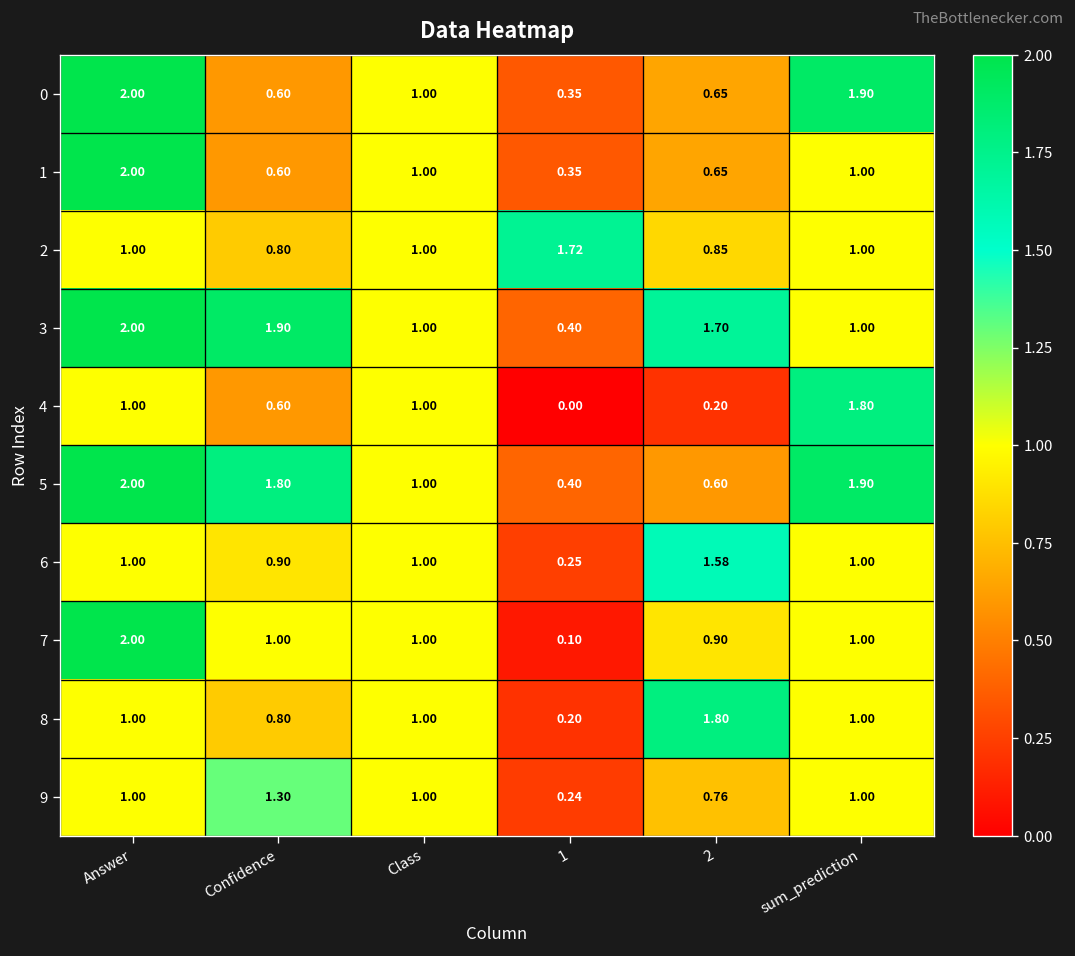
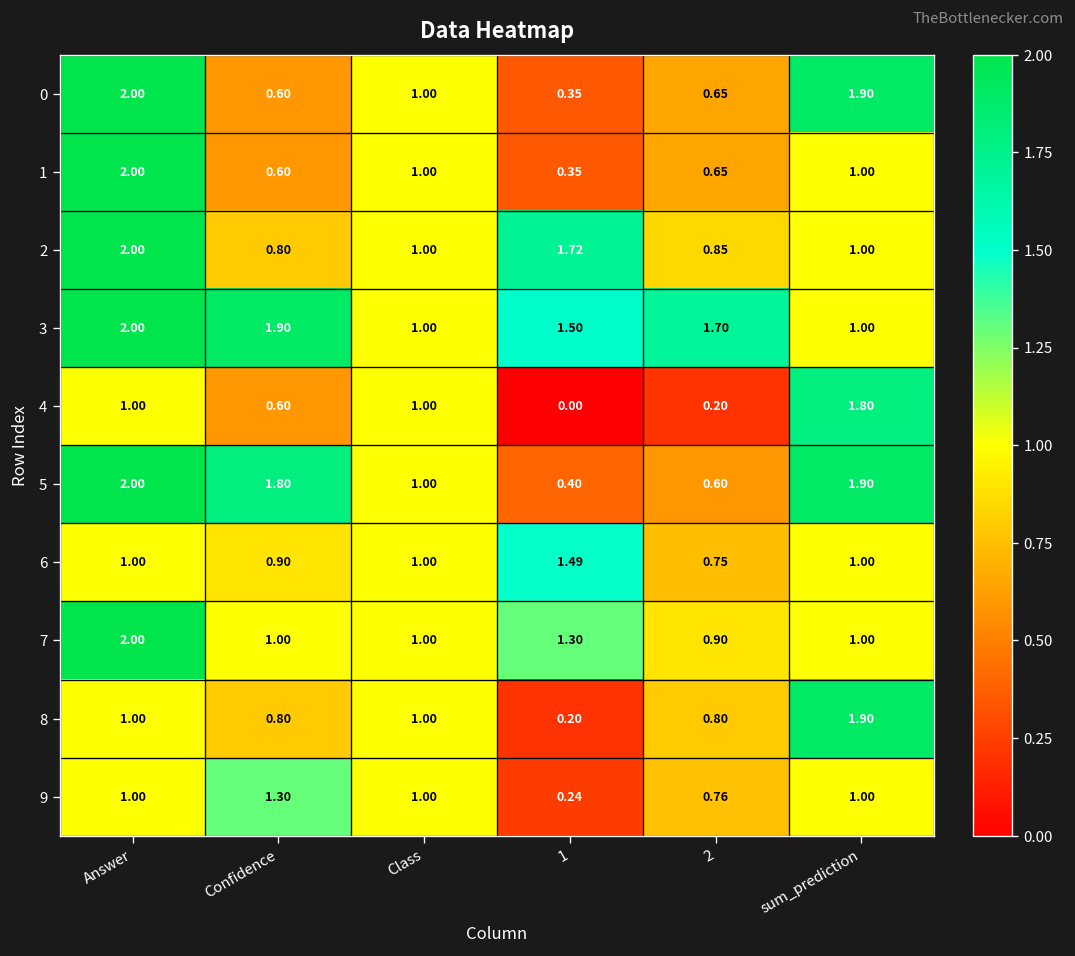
2, Answer: 1.00 -> 2.00
3, 1: 0.40 -> 1.50
6, 1: 0.25 -> 1.49
6, 2: 1.58 -> 0.75
7, 1: 0.10 -> 1.30
8, 2: 1.80 -> 0.80
8, sum_prediction: 1.00 -> 1.90
